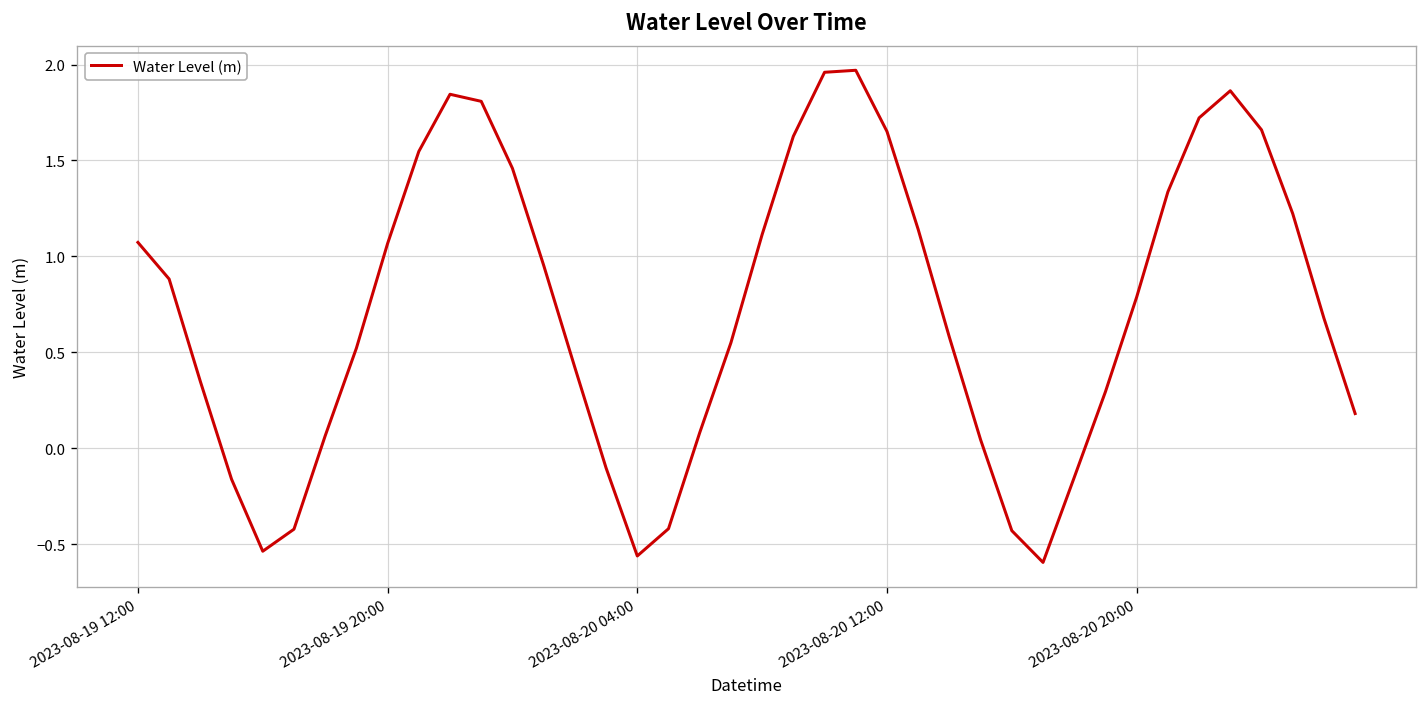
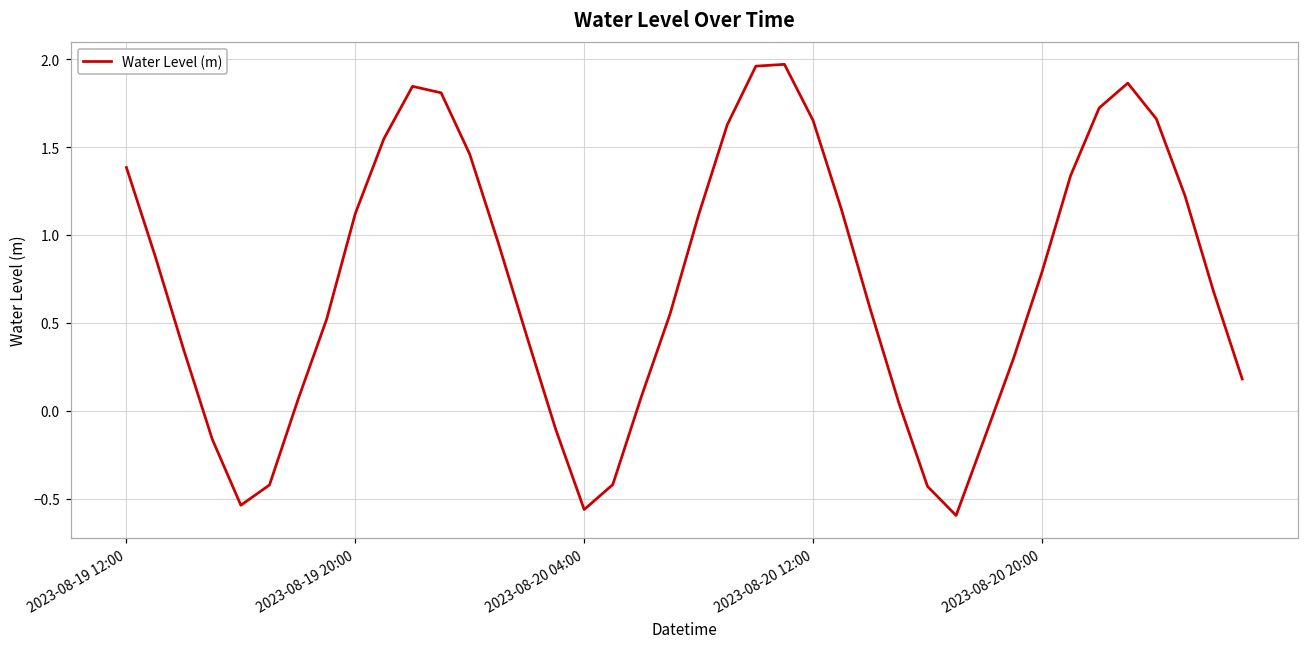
2023-08-19 12:00: 1.07 -> 1.38
2023-08-19 20:00: 1.07 -> 1.12
